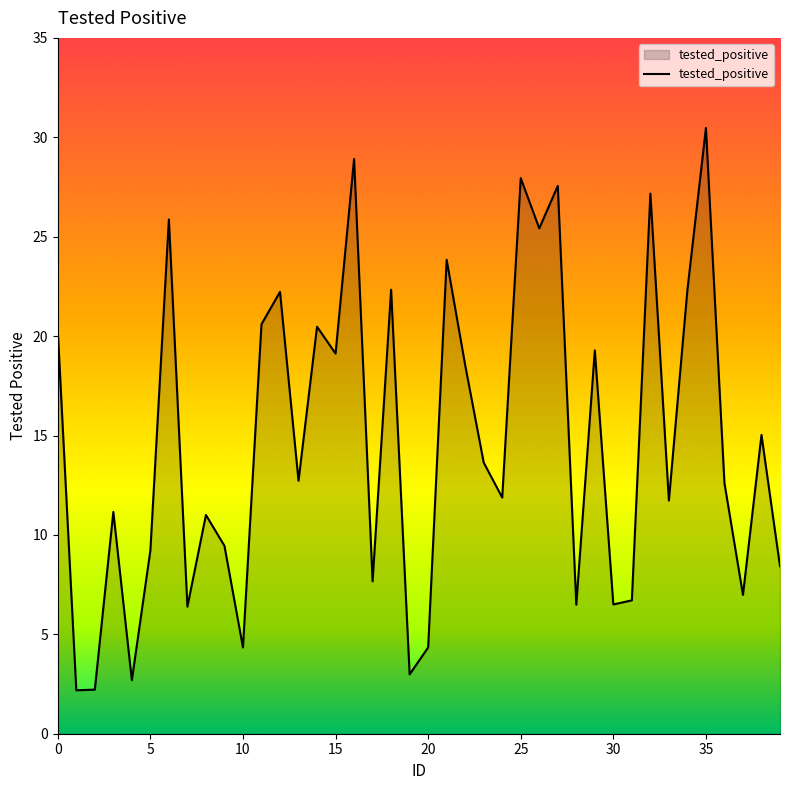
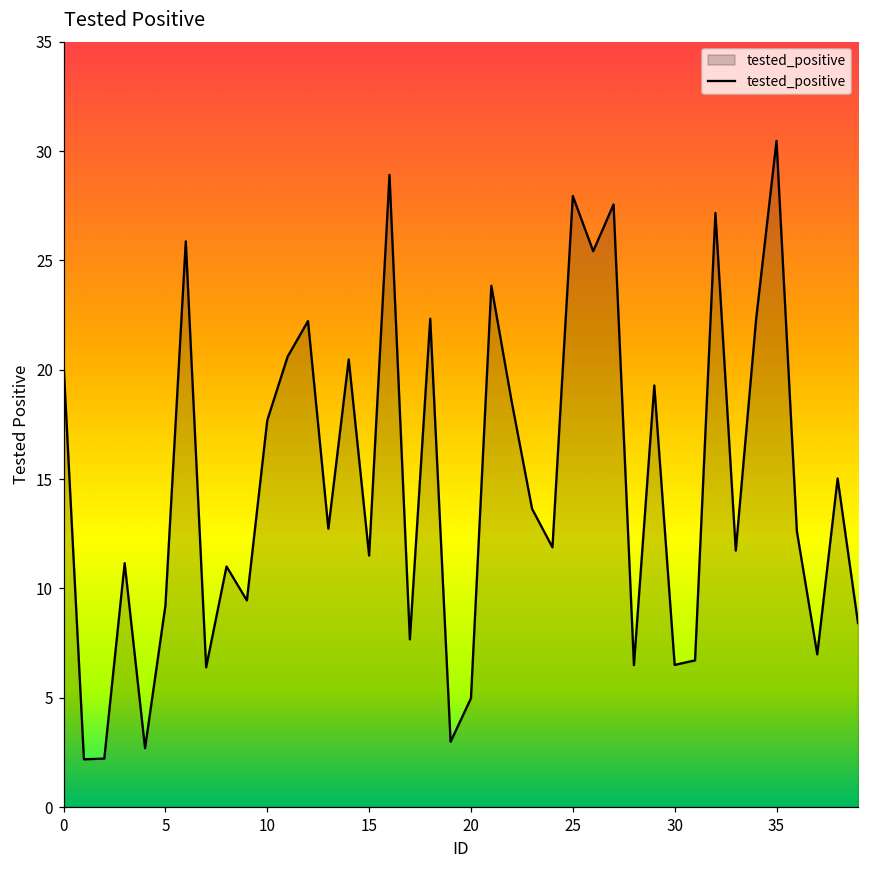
10: 4.3 -> 17.7
15: 19.1 -> 11.5
20: 4.3 -> 5.0
